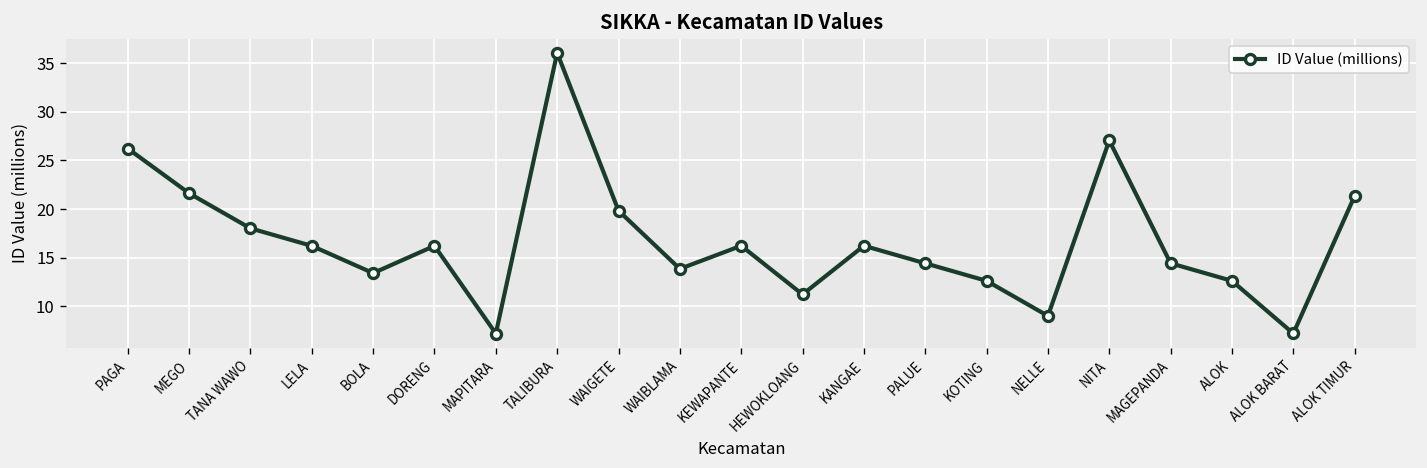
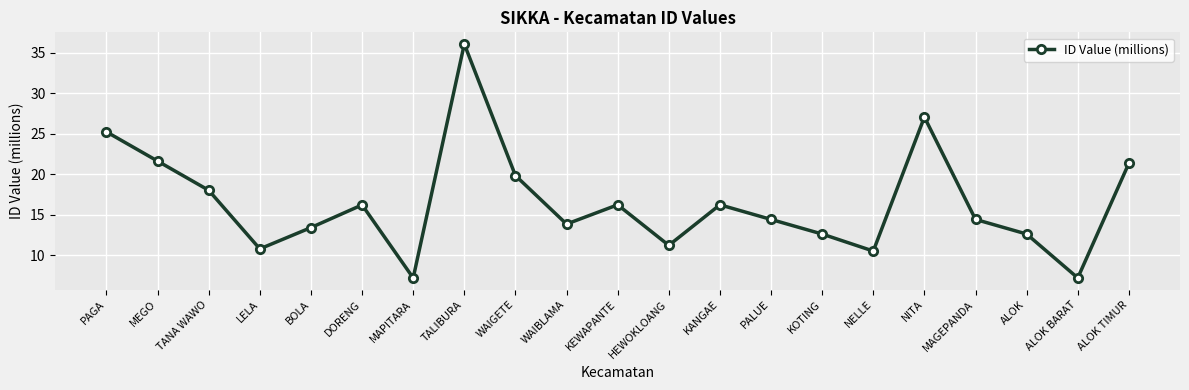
PAGA: 26 -> 25
LELA: 16 -> 11
NELLE: 9 -> 11
